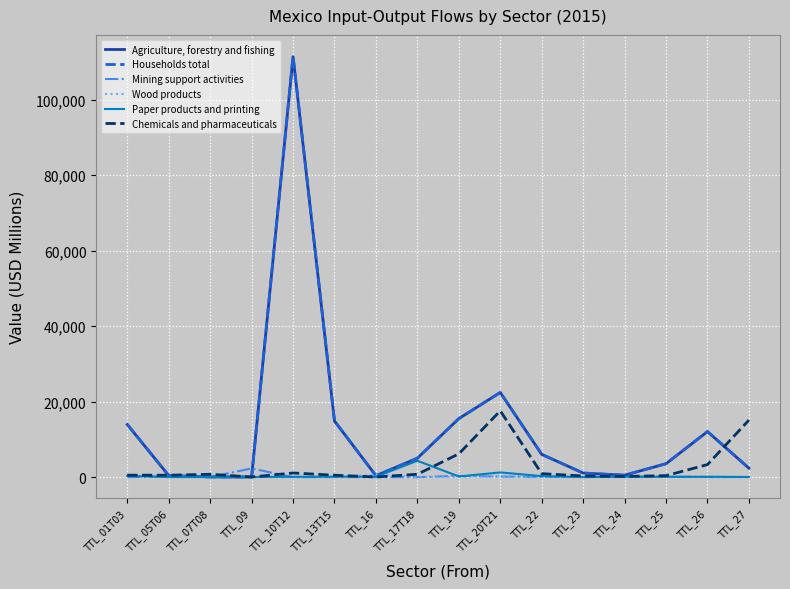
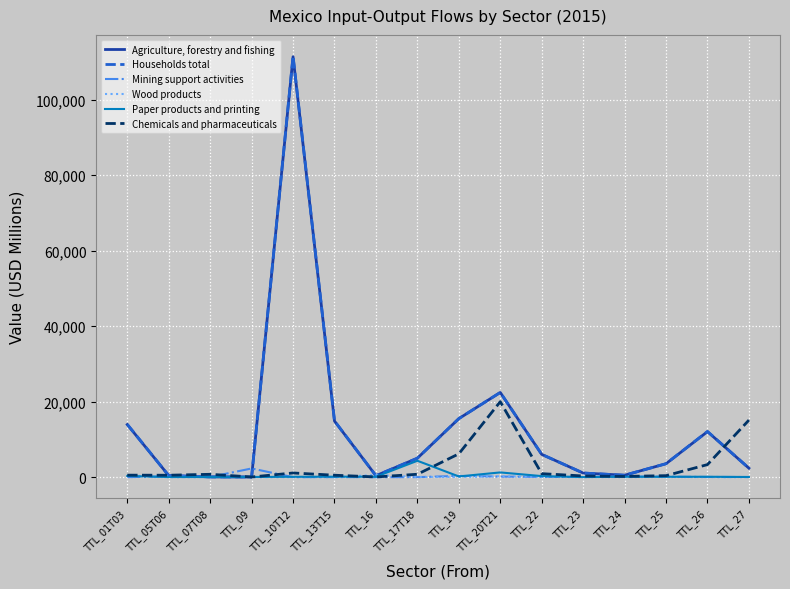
Chemicals and pharmaceuticals, TTL_20T21: 18,000 -> 20,000
